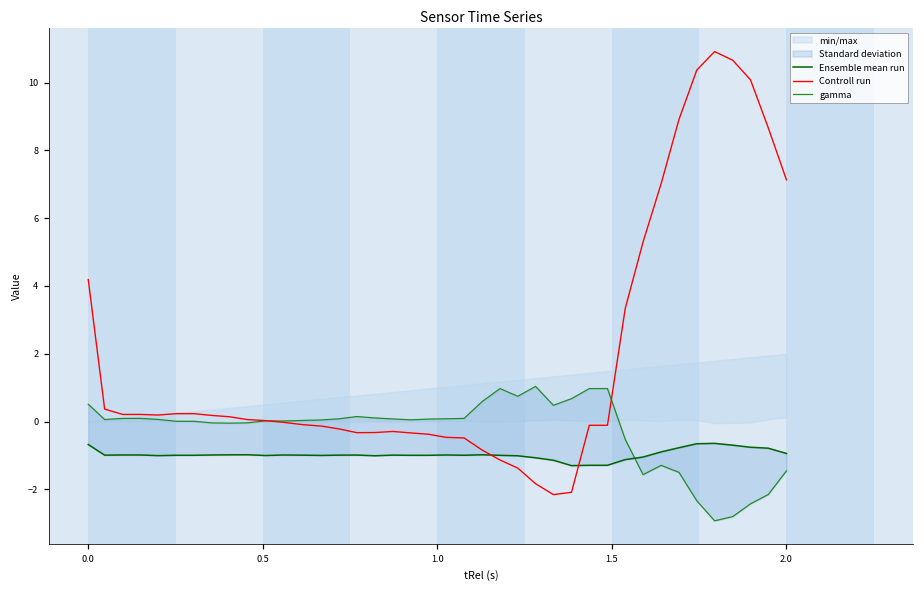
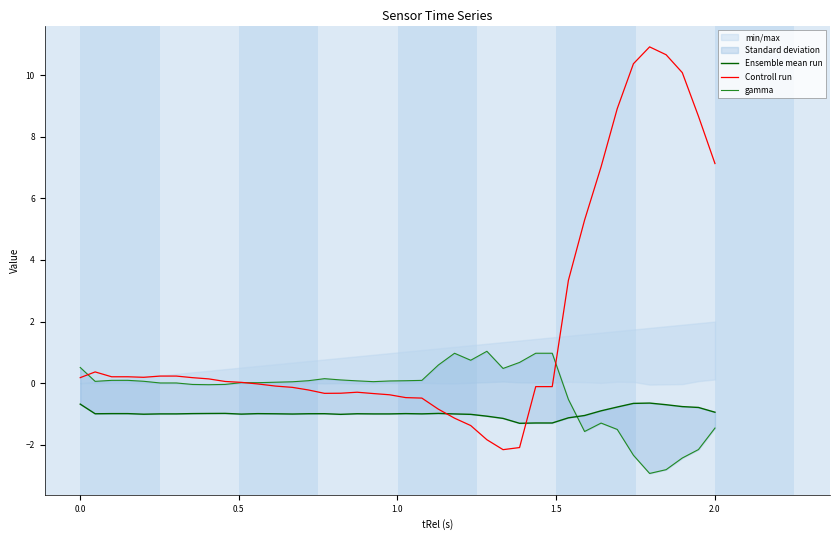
Controll run, 0.0: 4.2 -> 0.2
